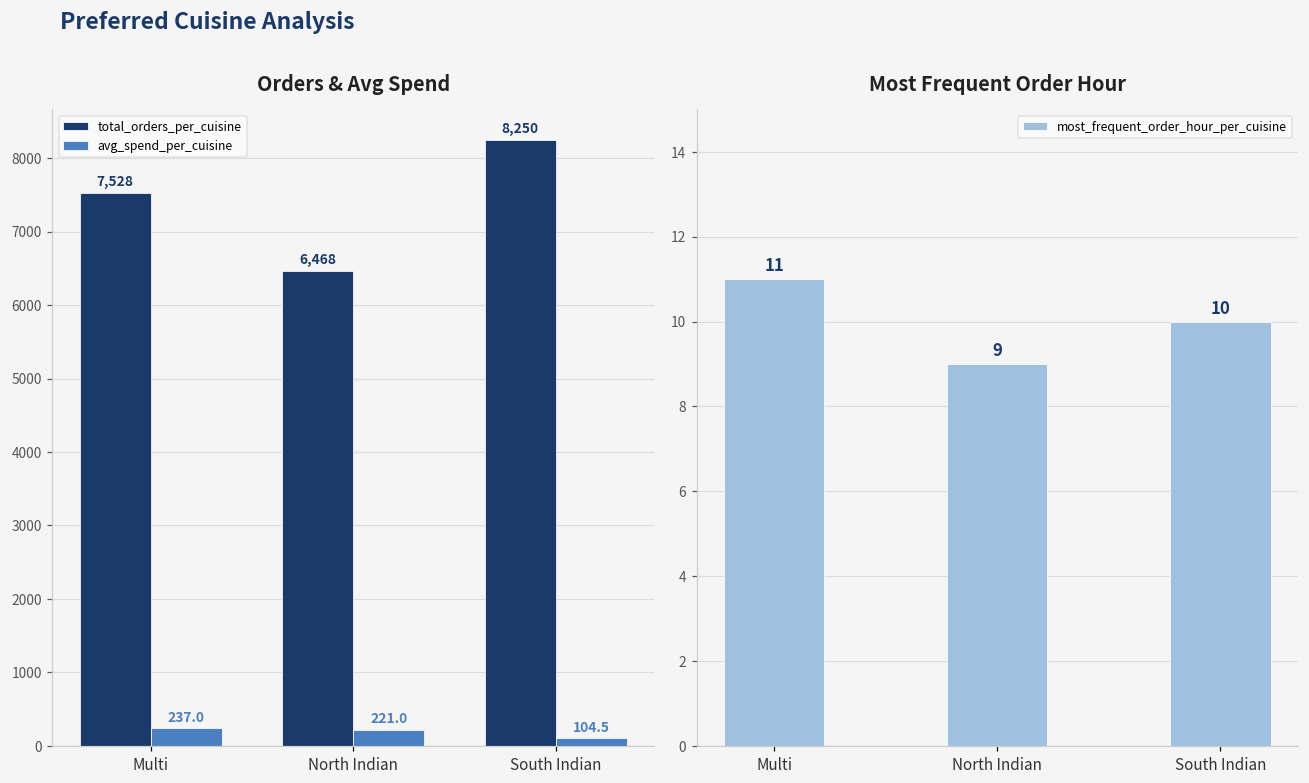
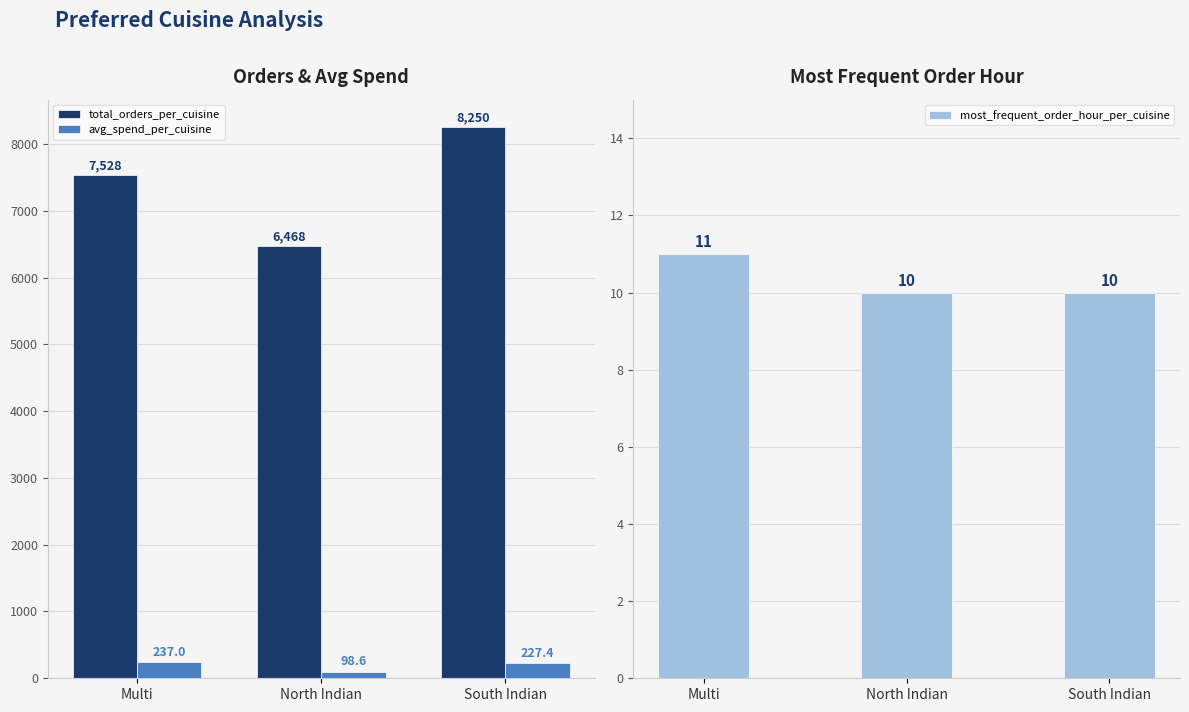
Orders & Avg Spend, avg_spend_per_cuisine, North Indian: 221.0 -> 98.6
Orders & Avg Spend, avg_spend_per_cuisine, South Indian: 104.5 -> 227.4
Most Frequent Order Hour, North Indian: 9 -> 10
